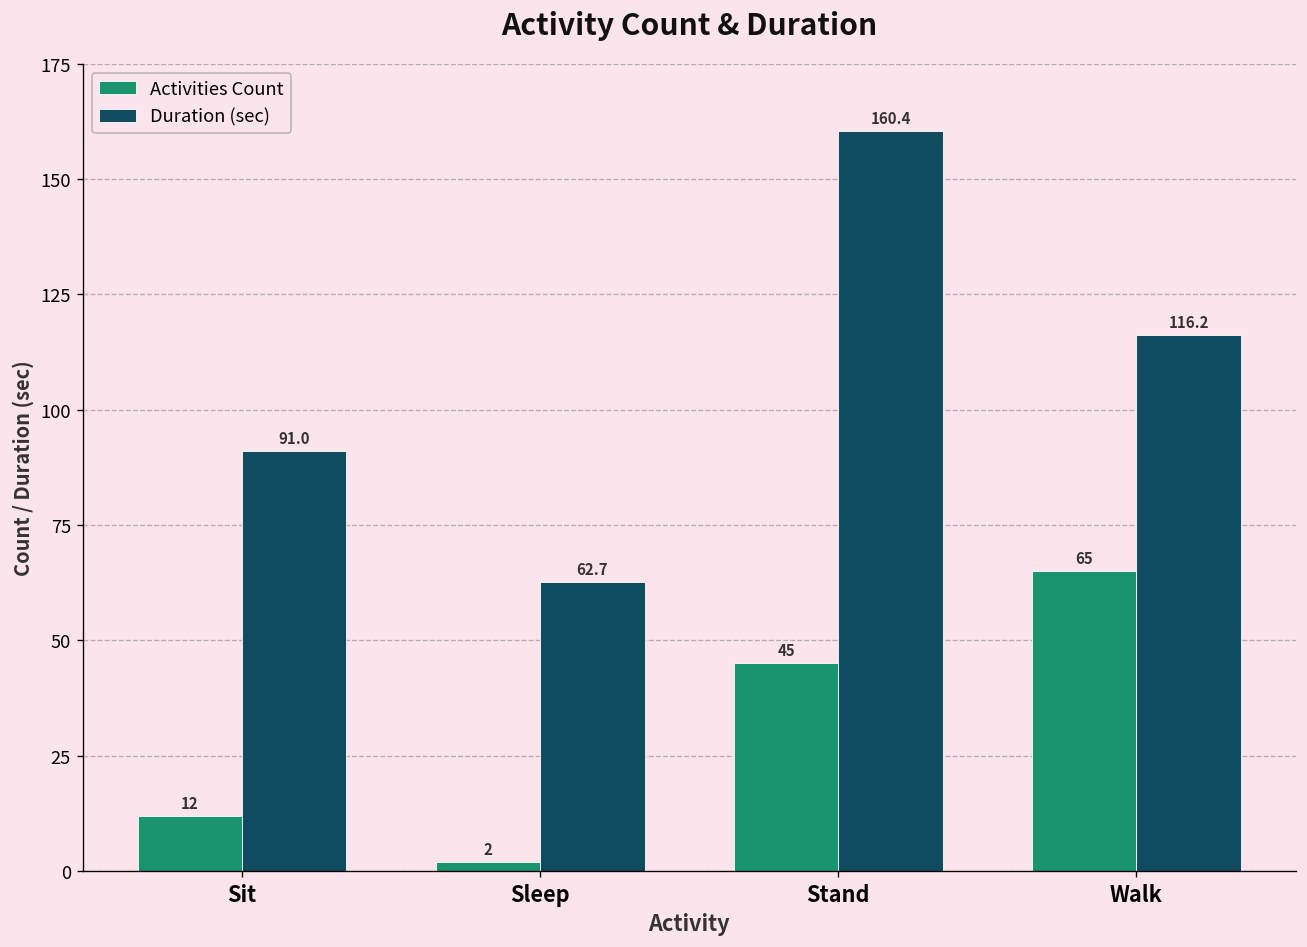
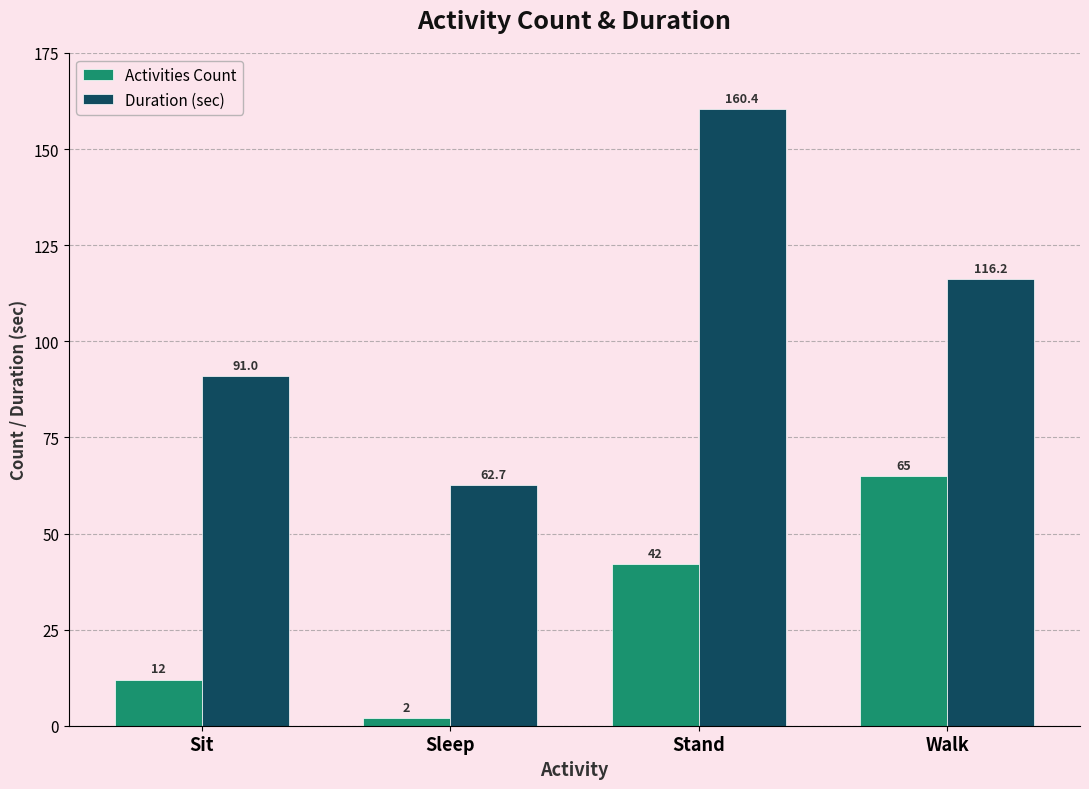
Activities Count, Stand: 45 -> 42
